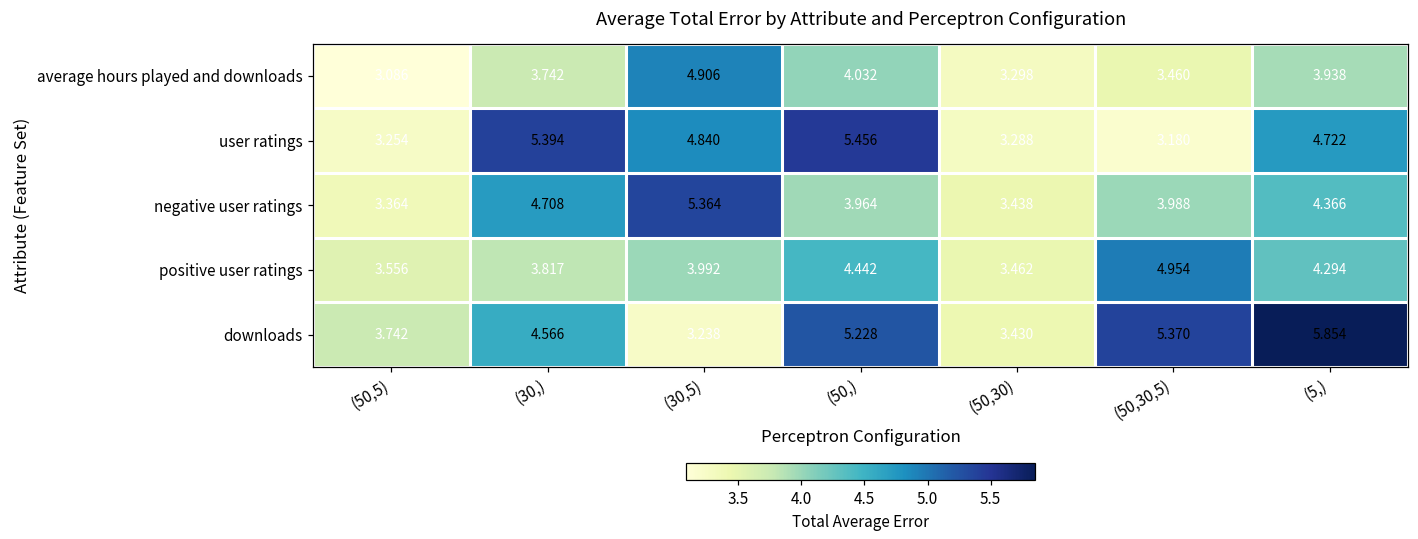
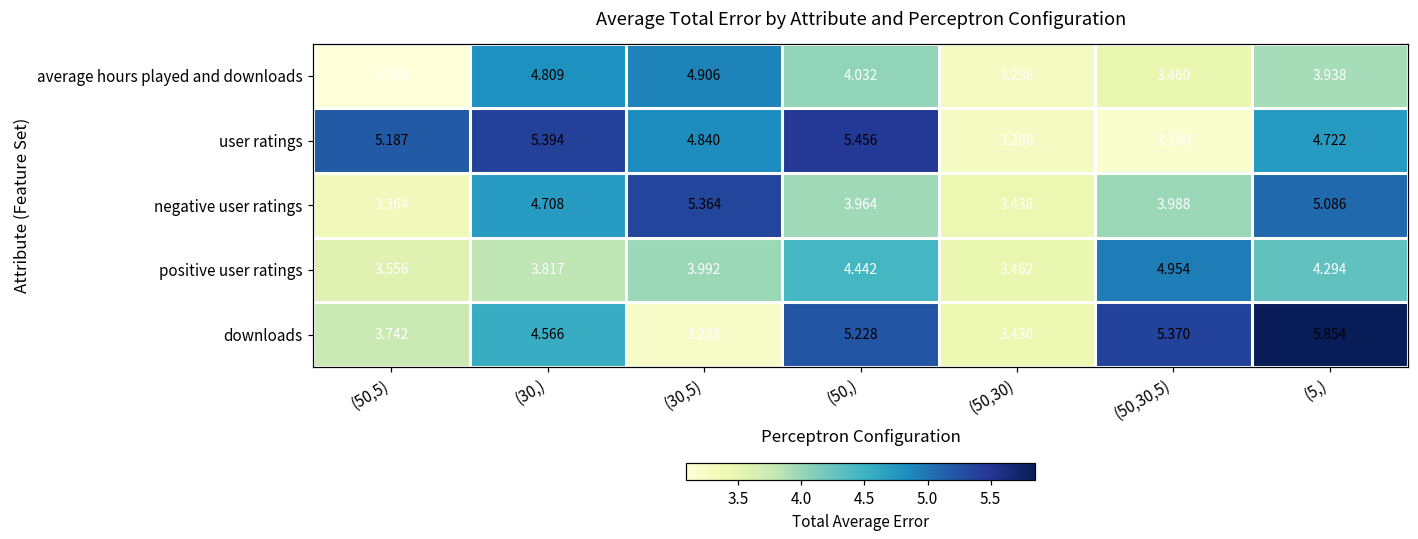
average hours played and downloads, (30,): 3.742 -> 4.809
user ratings, (50,5): 3.254 -> 5.187
negative user ratings, (5,): 4.366 -> 5.086
